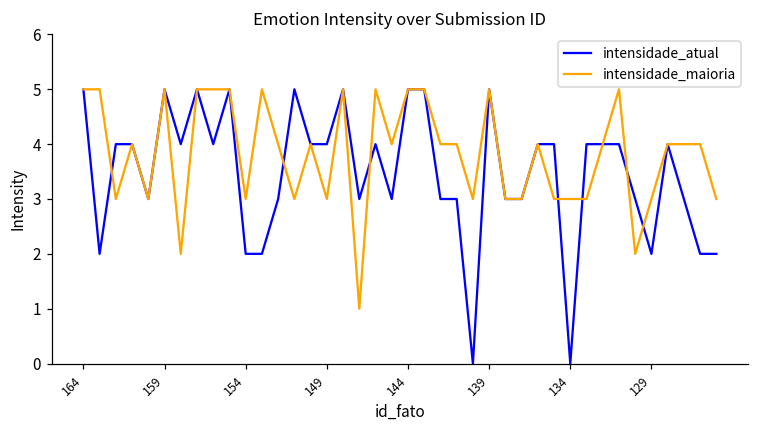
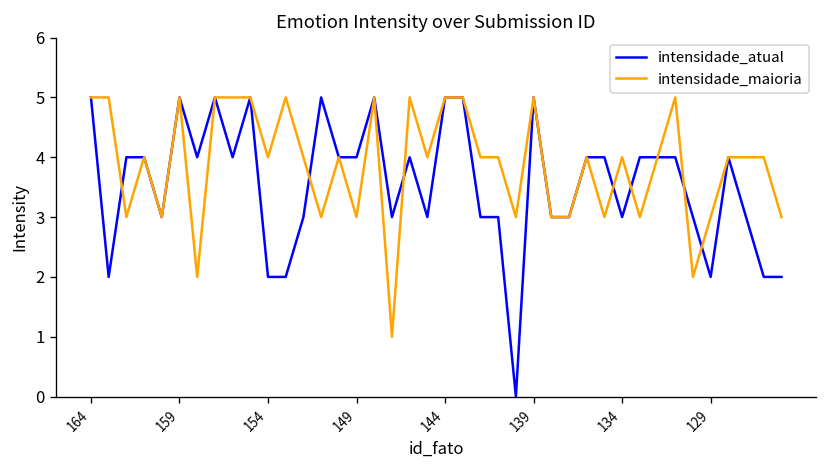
intensidade_maioria, 154: 3 -> 4
intensidade_atual, 134: 0 -> 3
intensidade_maioria, 134: 3 -> 4
